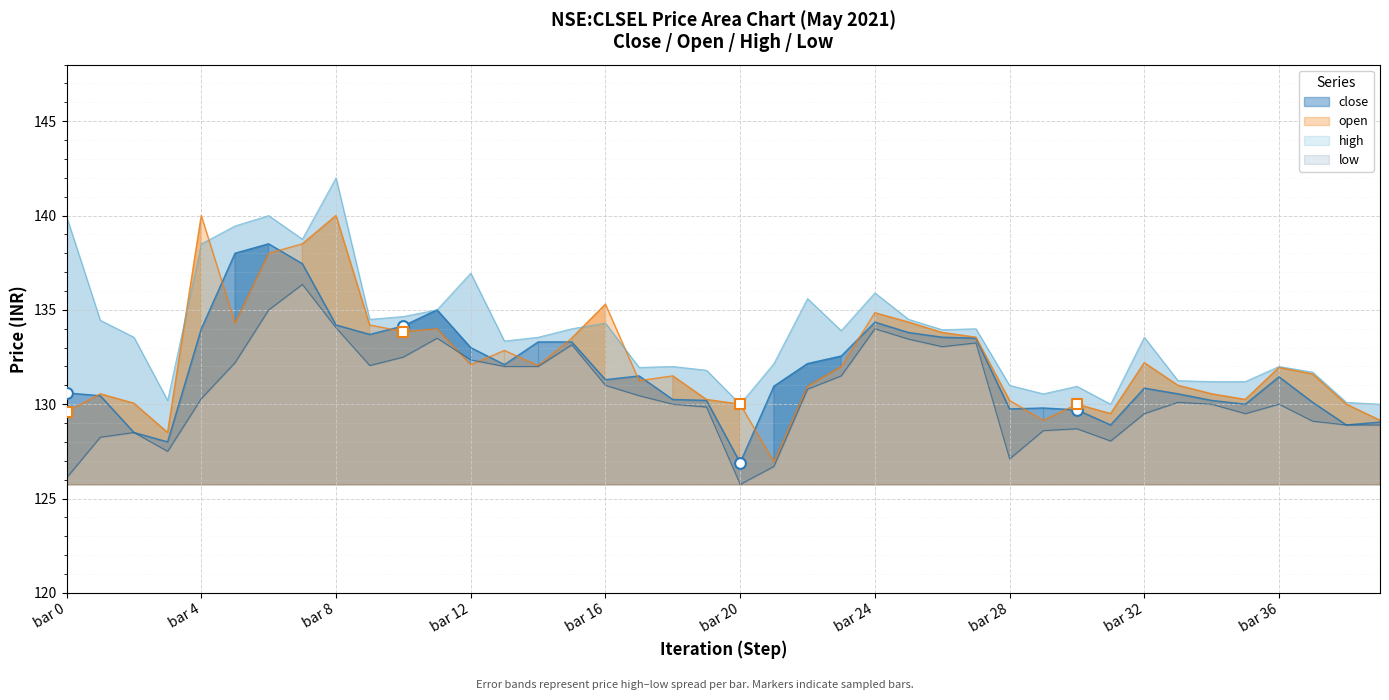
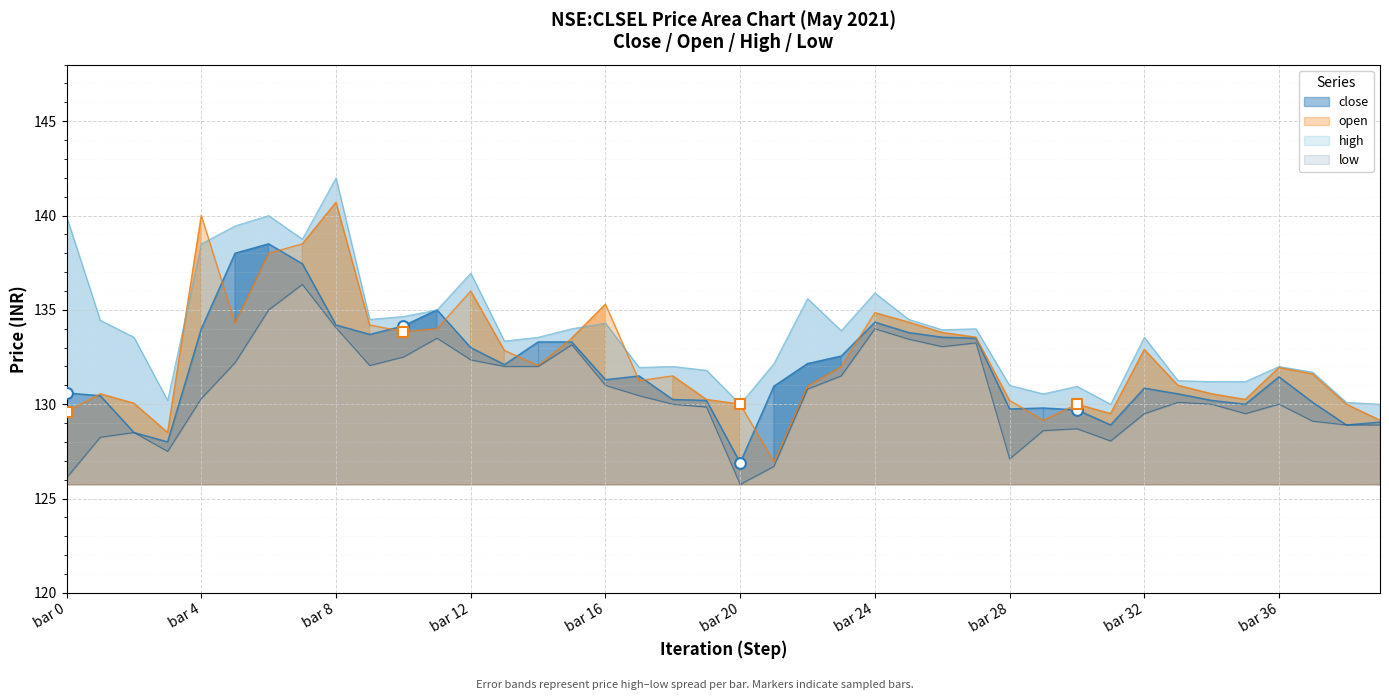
open, bar 8: 140.0 -> 140.7
open, bar 12: 132.1 -> 136.0
open, bar 32: 132.2 -> 132.9
